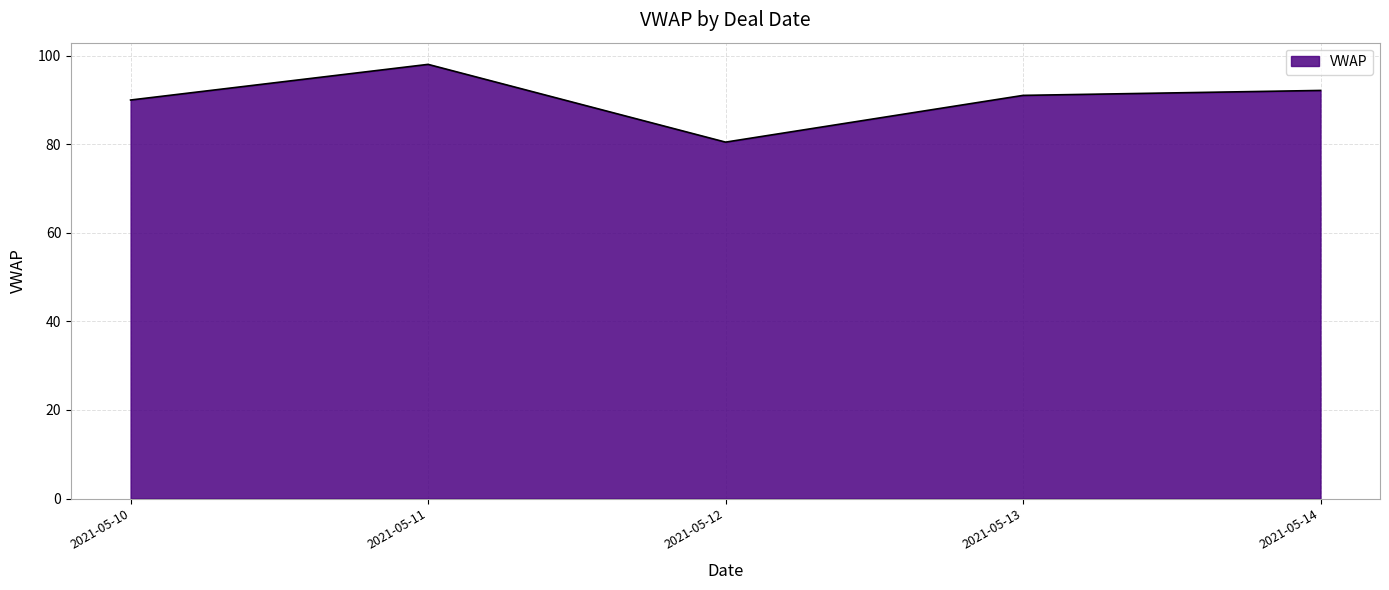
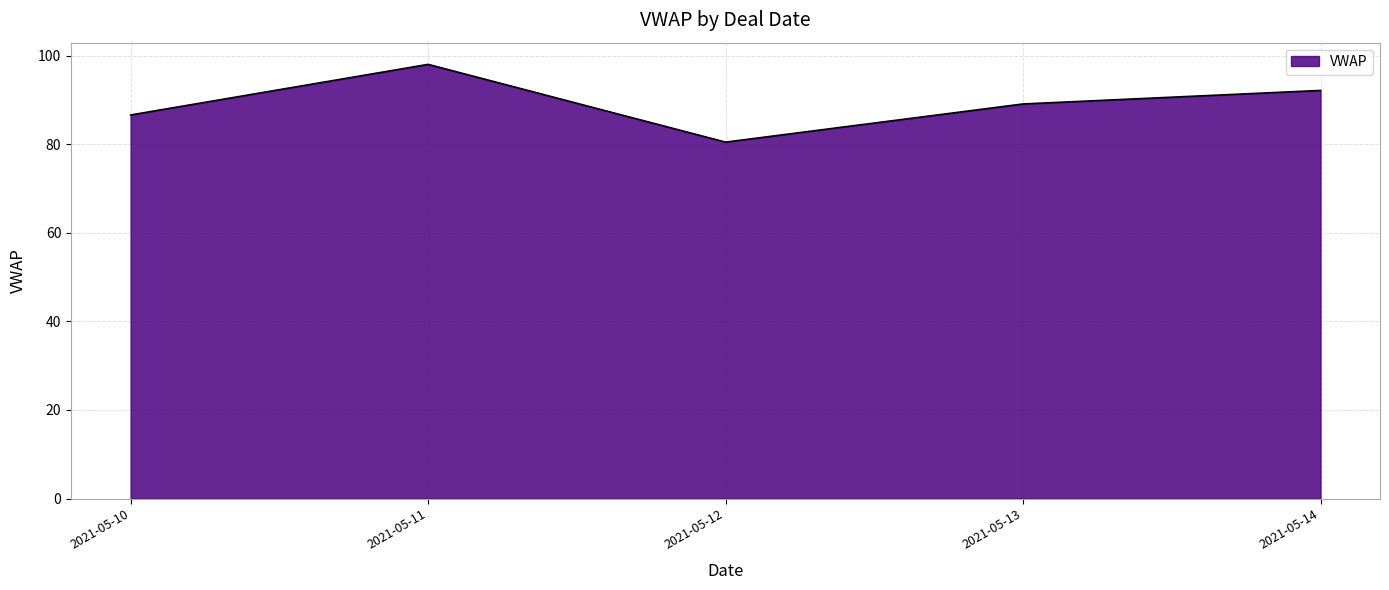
2021-05-10: 90 -> 87
2021-05-13: 91 -> 89
